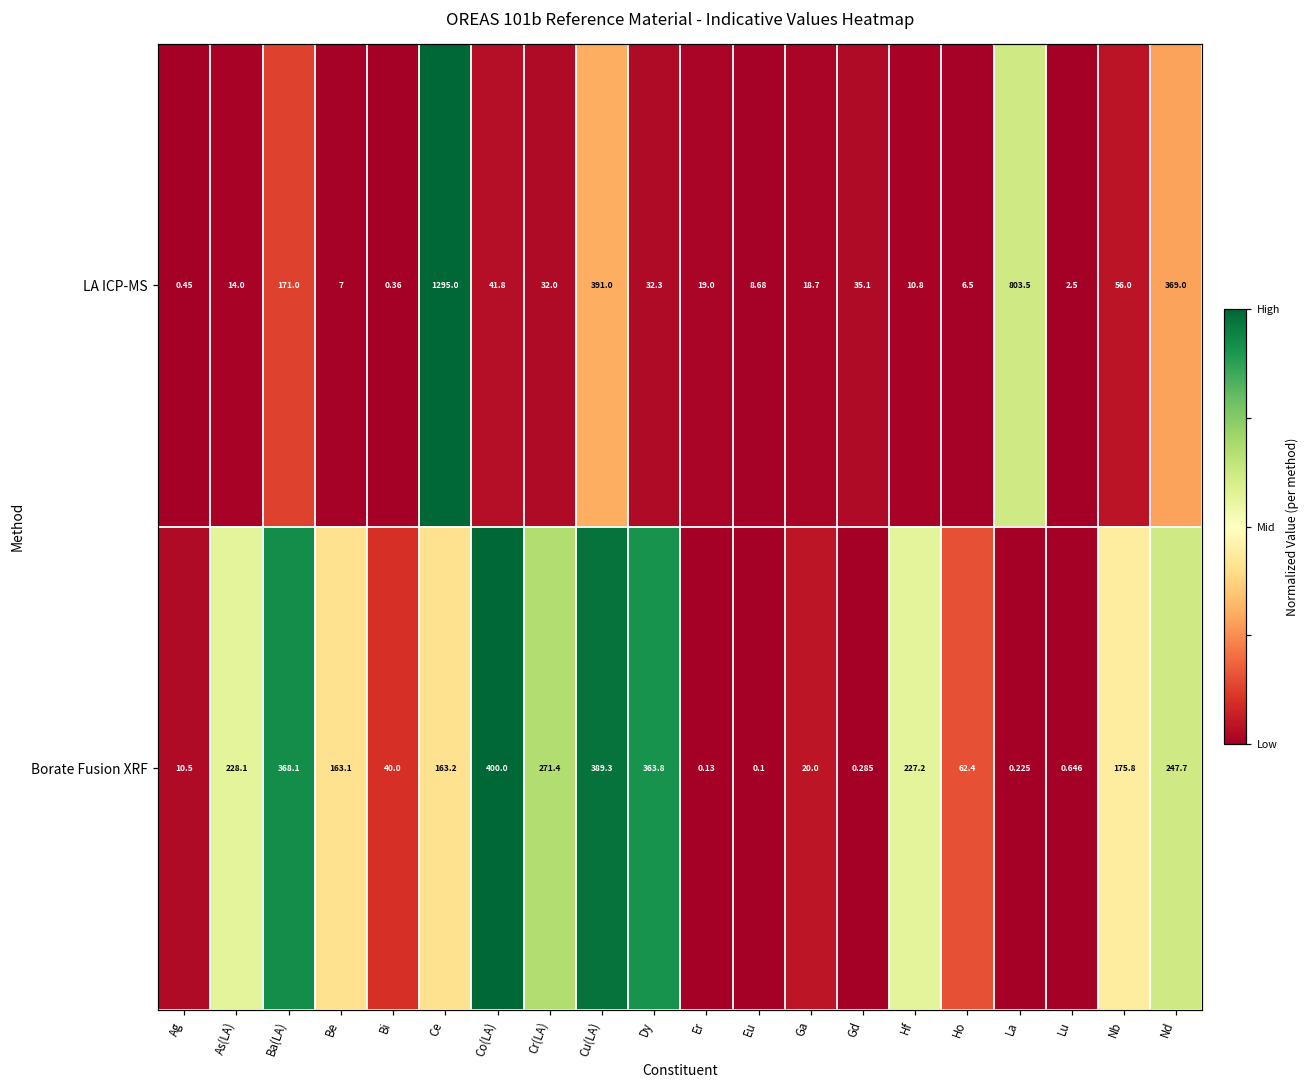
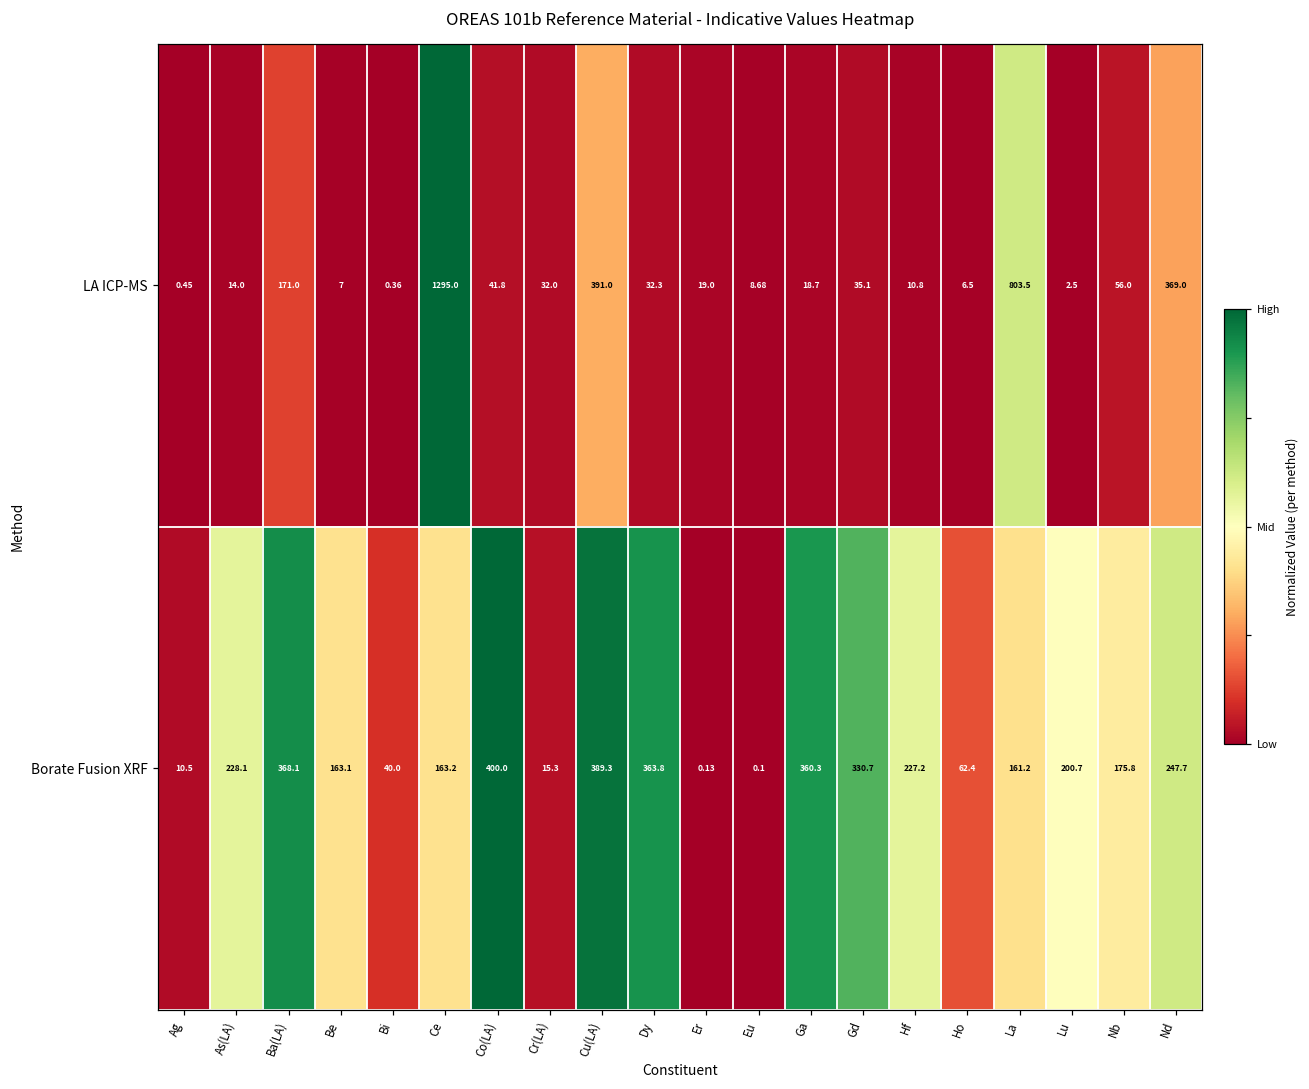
Borate Fusion XRF, Cr(LA): 271.4 -> 15.3
Borate Fusion XRF, Ga: 20.0 -> 360.3
Borate Fusion XRF, Gd: 0.285 -> 330.7
Borate Fusion XRF, La: 0.225 -> 161.2
Borate Fusion XRF, Lu: 0.646 -> 200.7
